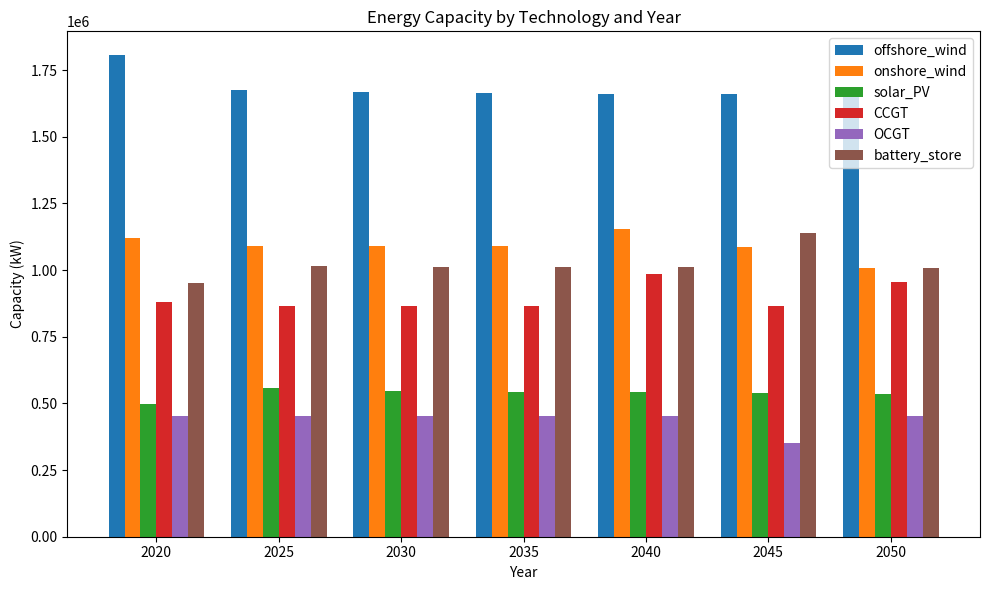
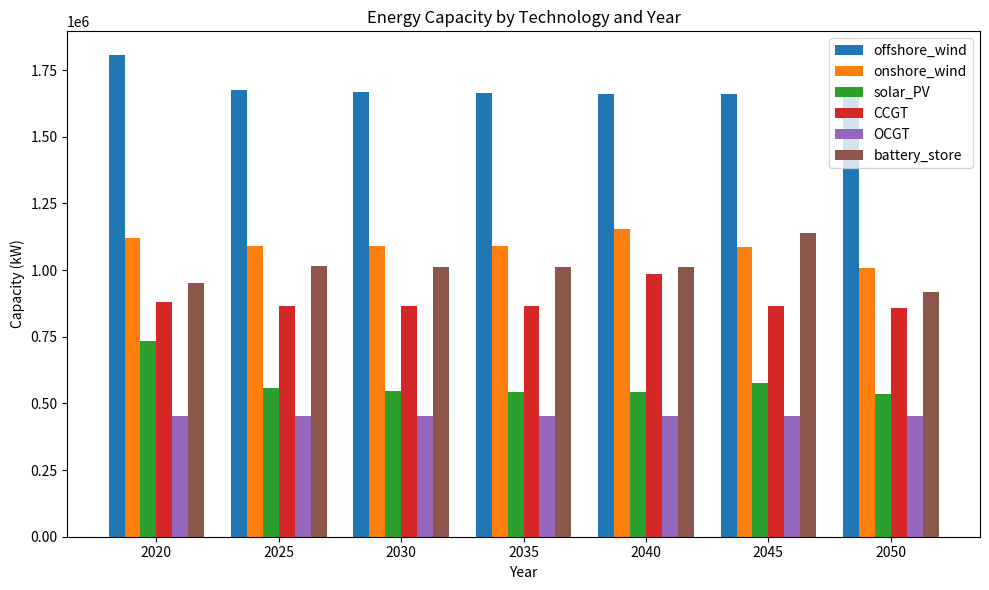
solar_PV, 2020: 500000 -> 730000
solar_PV, 2045: 540000 -> 580000
OCGT, 2045: 350000 -> 450000
CCGT, 2050: 950000 -> 860000
battery_store, 2050: 1010000 -> 920000
